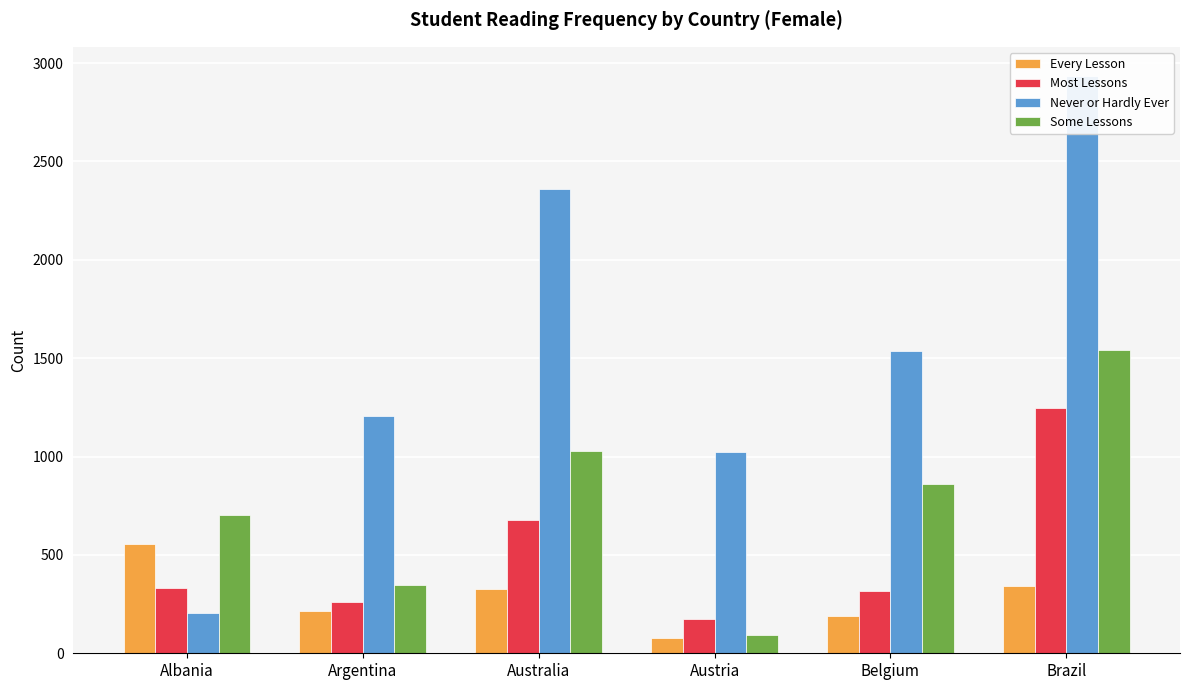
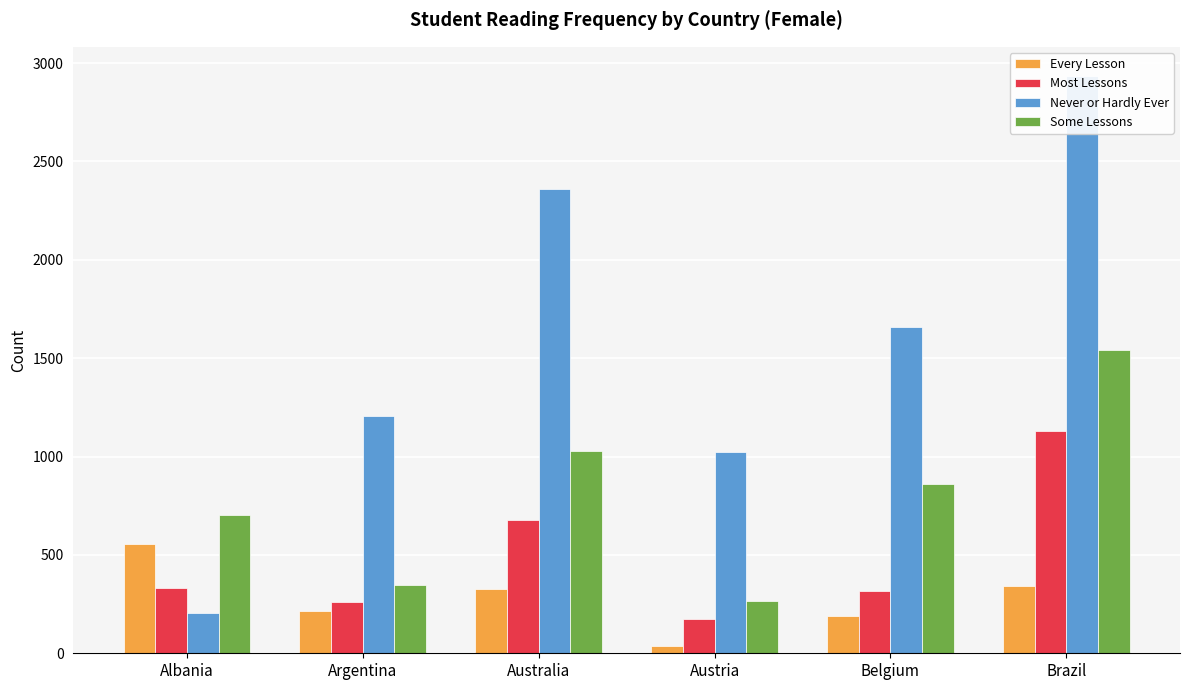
Every Lesson, Austria: 80 -> 40
Some Lessons, Austria: 90 -> 260
Never or Hardly Ever, Belgium: 1540 -> 1660
Most Lessons, Brazil: 1250 -> 1130
